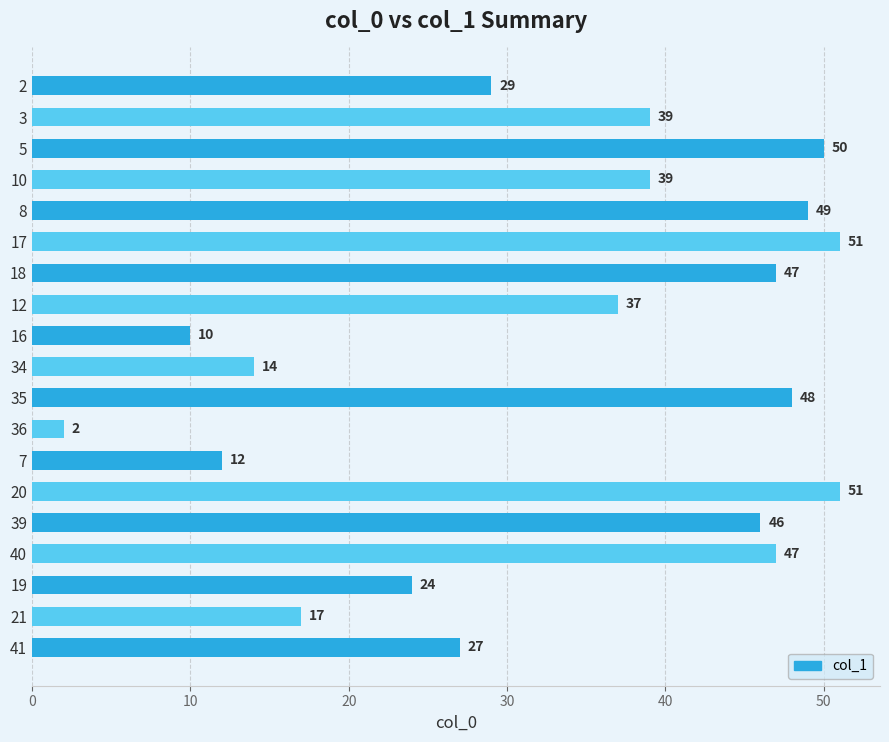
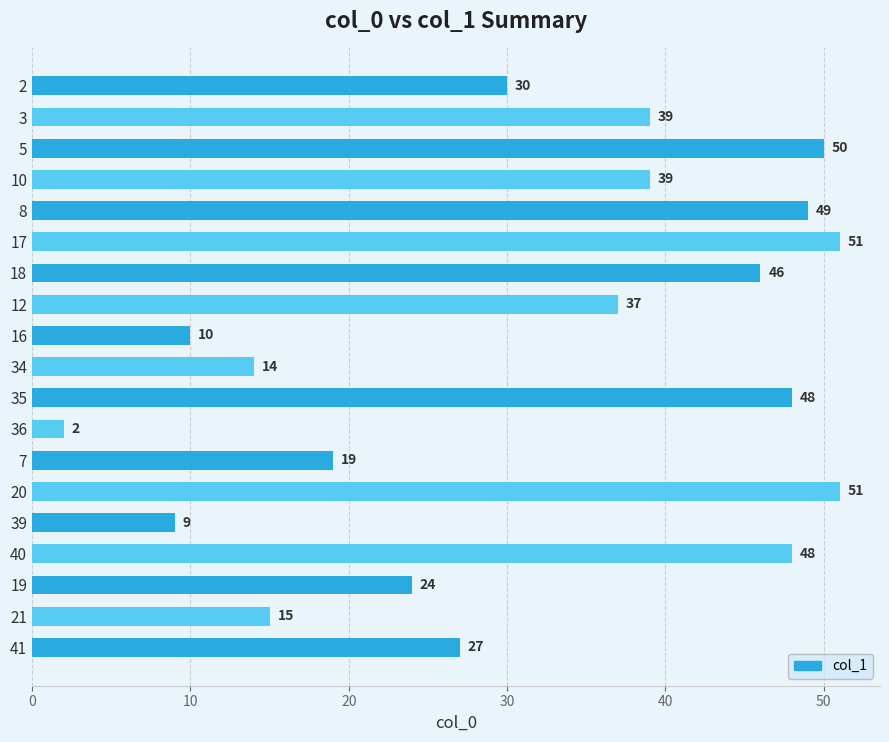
2: 29 -> 30
18: 47 -> 46
7: 12 -> 19
39: 46 -> 9
40: 47 -> 48
21: 17 -> 15
